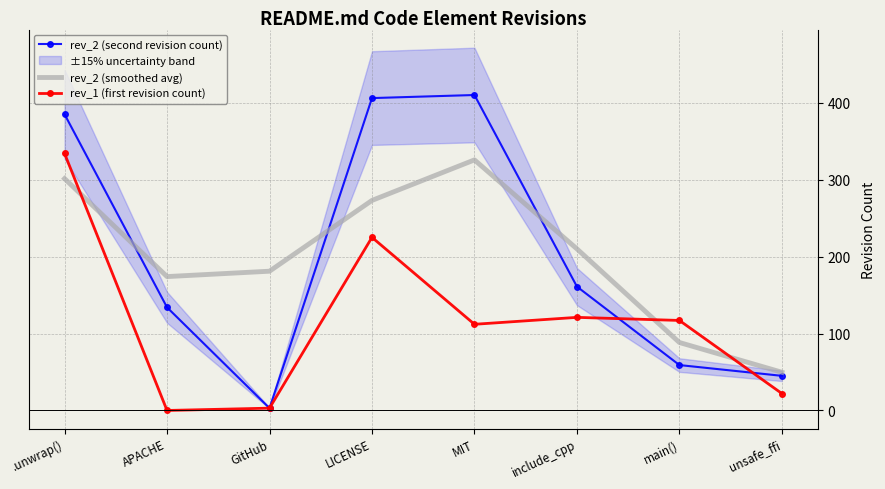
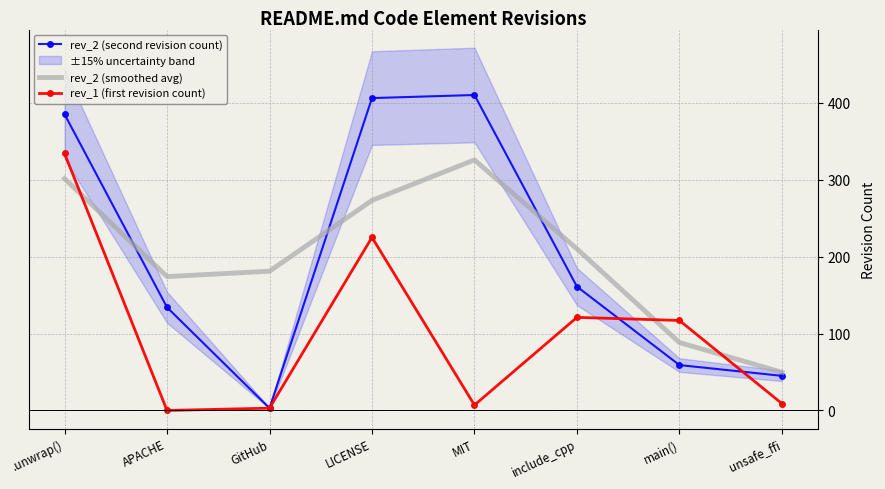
rev_1 (first revision count), MIT: 110 -> 10
rev_1 (first revision count), unsafe_ffi: 20 -> 10
